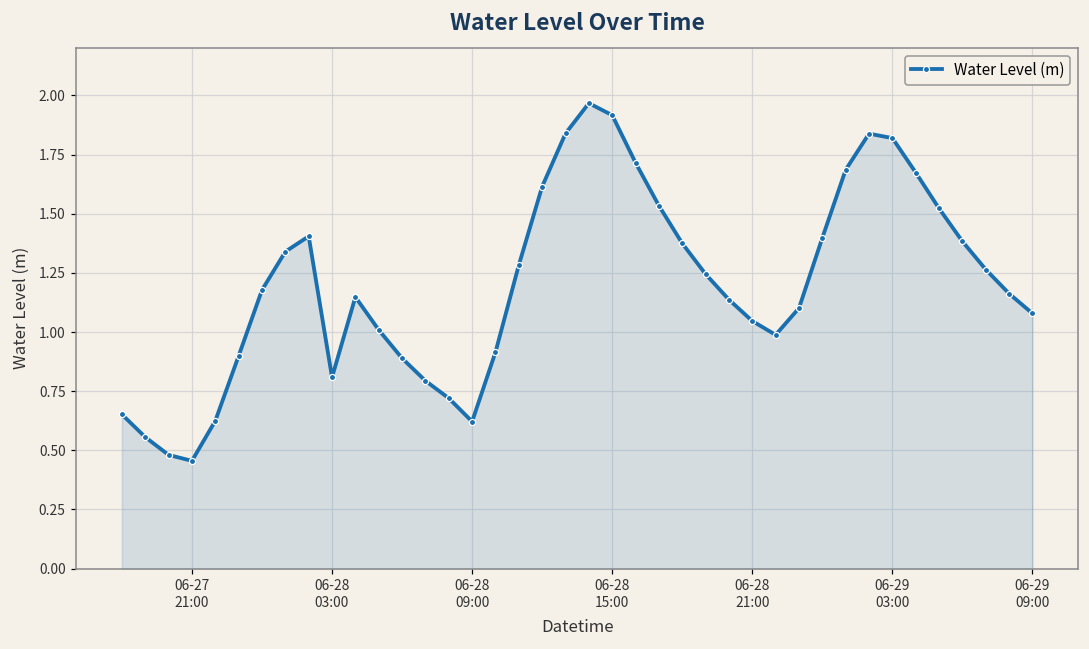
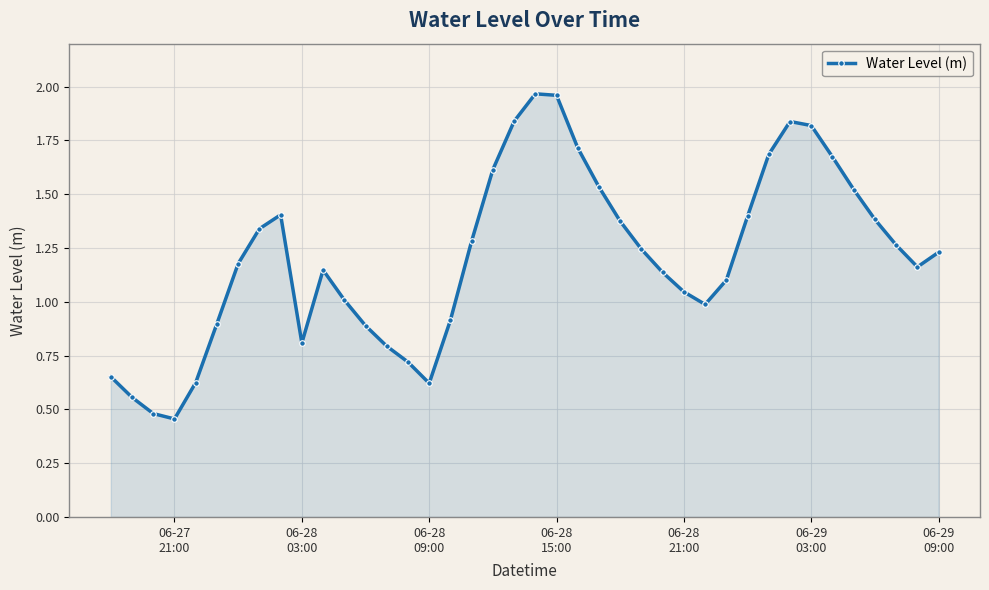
06-28 15:00: 1.92 -> 1.96
06-29 09:00: 1.08 -> 1.23
